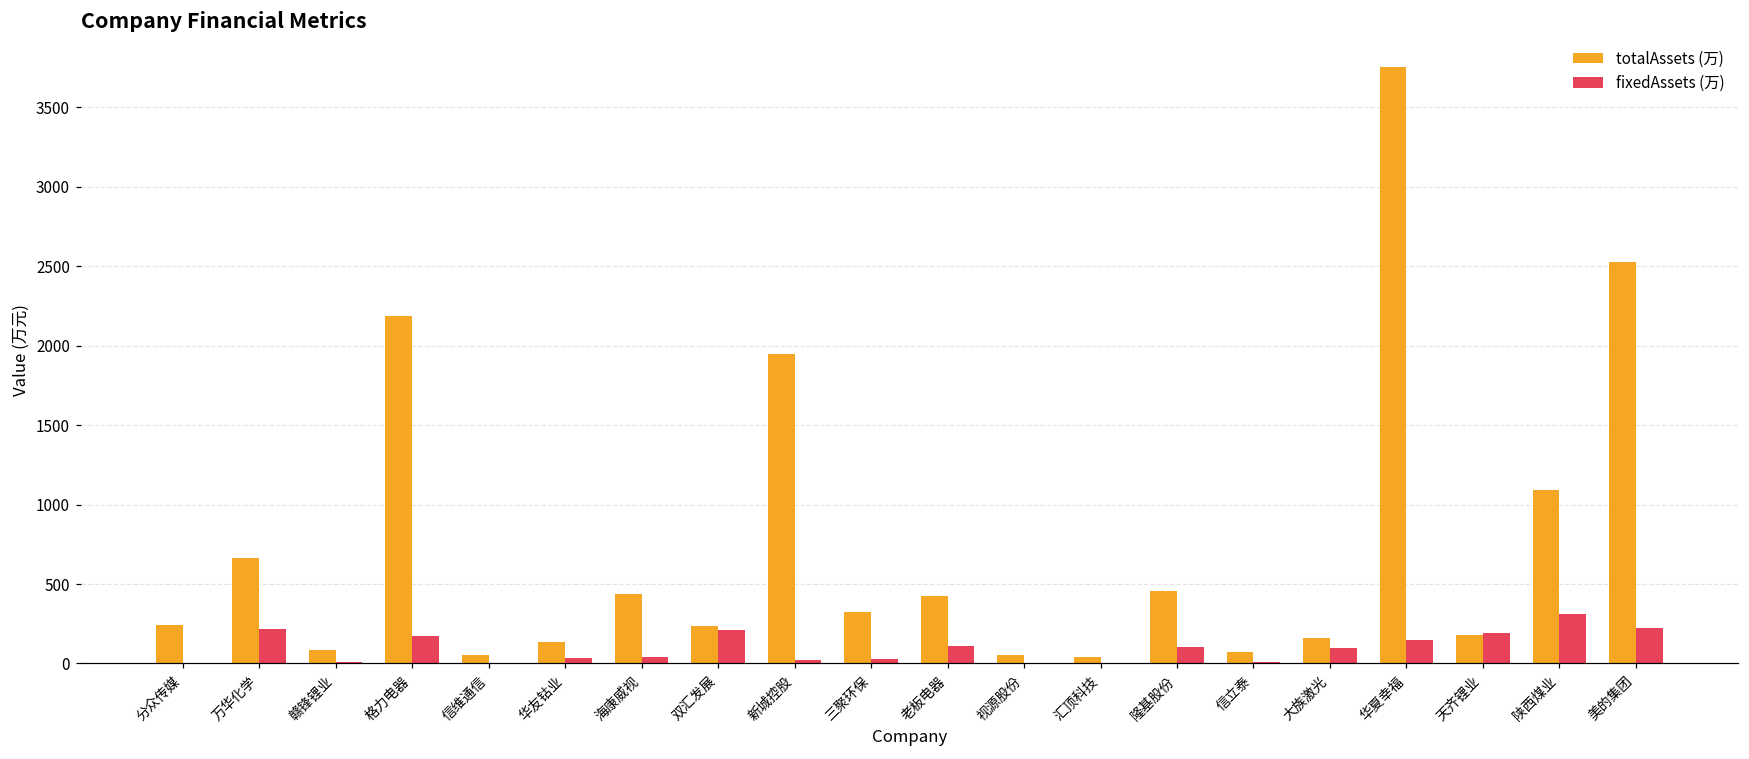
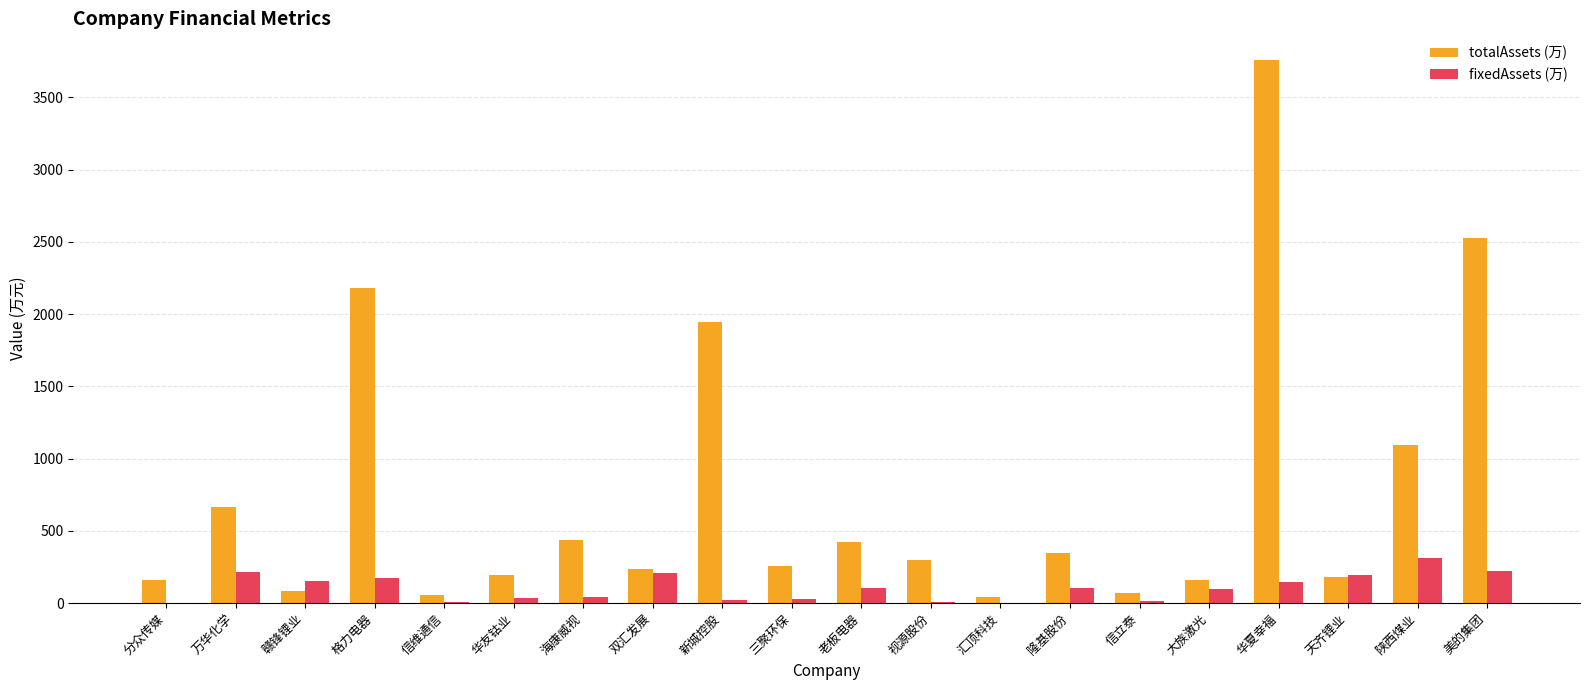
totalAssets (万), 分众传媒: 250 -> 160
fixedAssets (万), 赣锋锂业: 10 -> 150
totalAssets (万), 华友钴业: 130 -> 190
totalAssets (万), 三聚环保: 320 -> 260
totalAssets (万), 视源股份: 50 -> 300
totalAssets (万), 隆基股份: 460 -> 350
